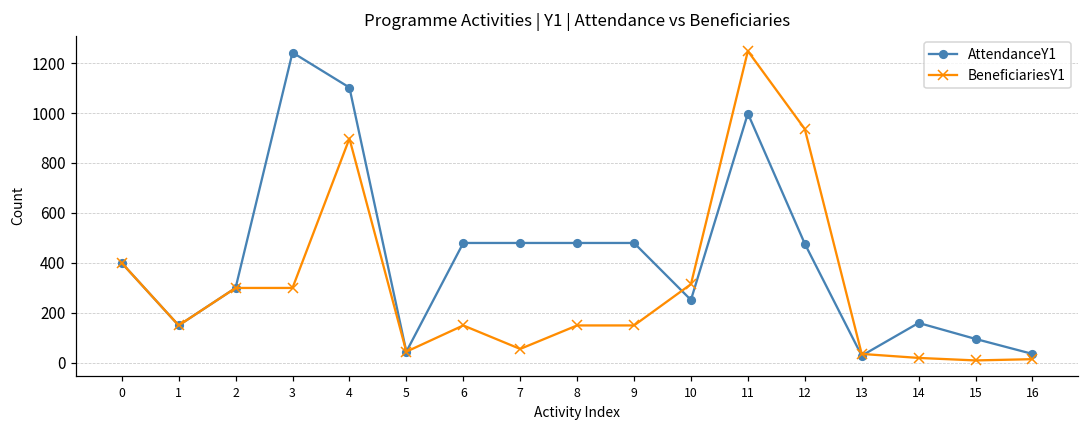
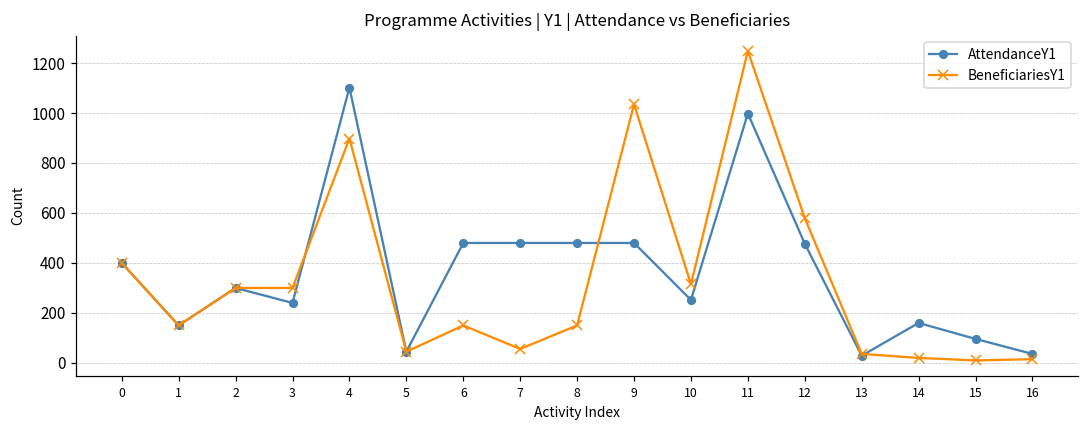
AttendanceY1, 3: 1240 -> 240
BeneficiariesY1, 9: 150 -> 1040
BeneficiariesY1, 12: 940 -> 580
